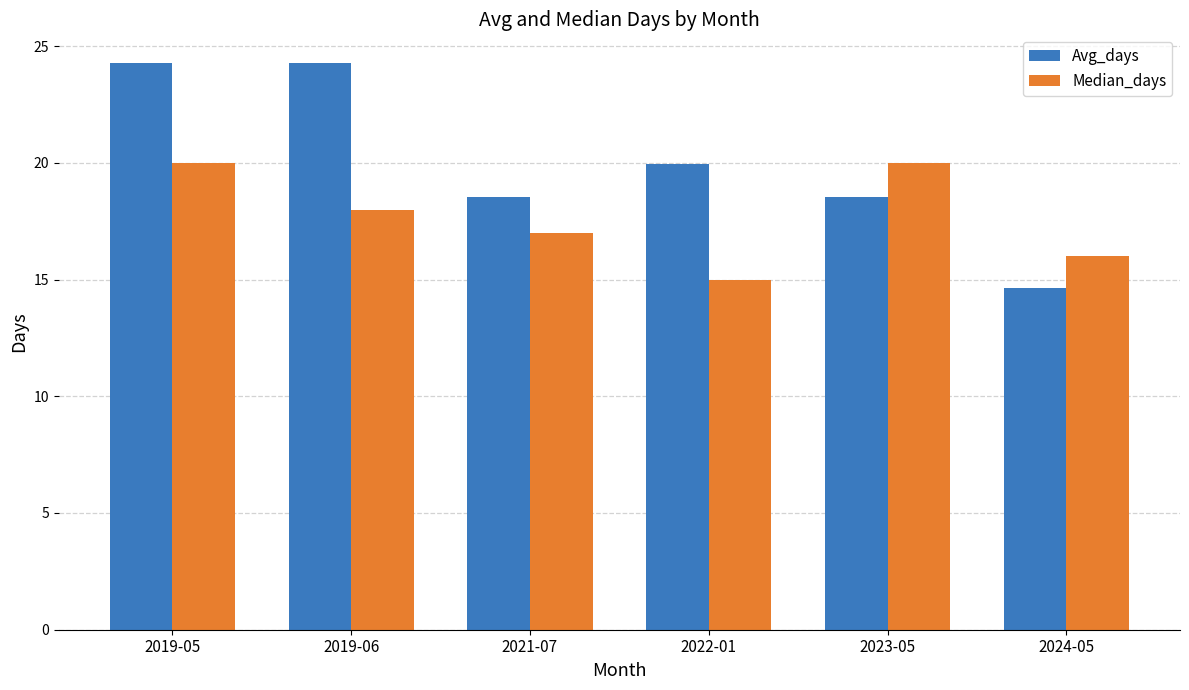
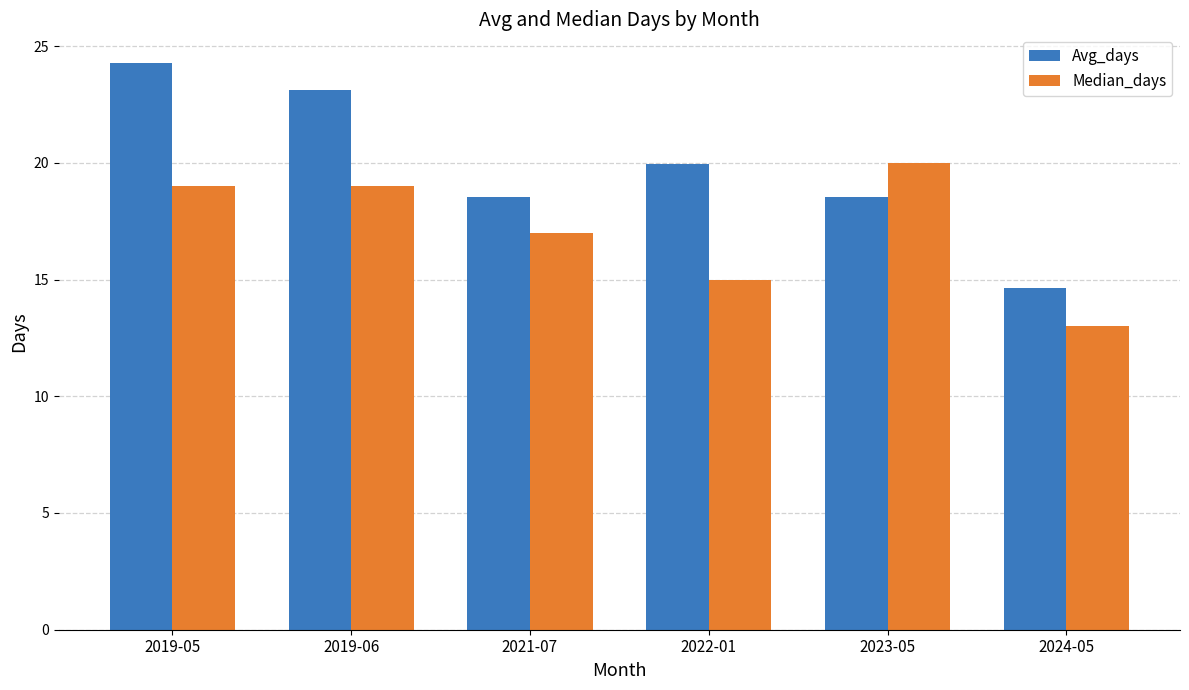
Median_days, 2019-05: 20 -> 19
Avg_days, 2019-06: 24.3 -> 23.1
Median_days, 2019-06: 18 -> 19
Median_days, 2024-05: 16 -> 13
